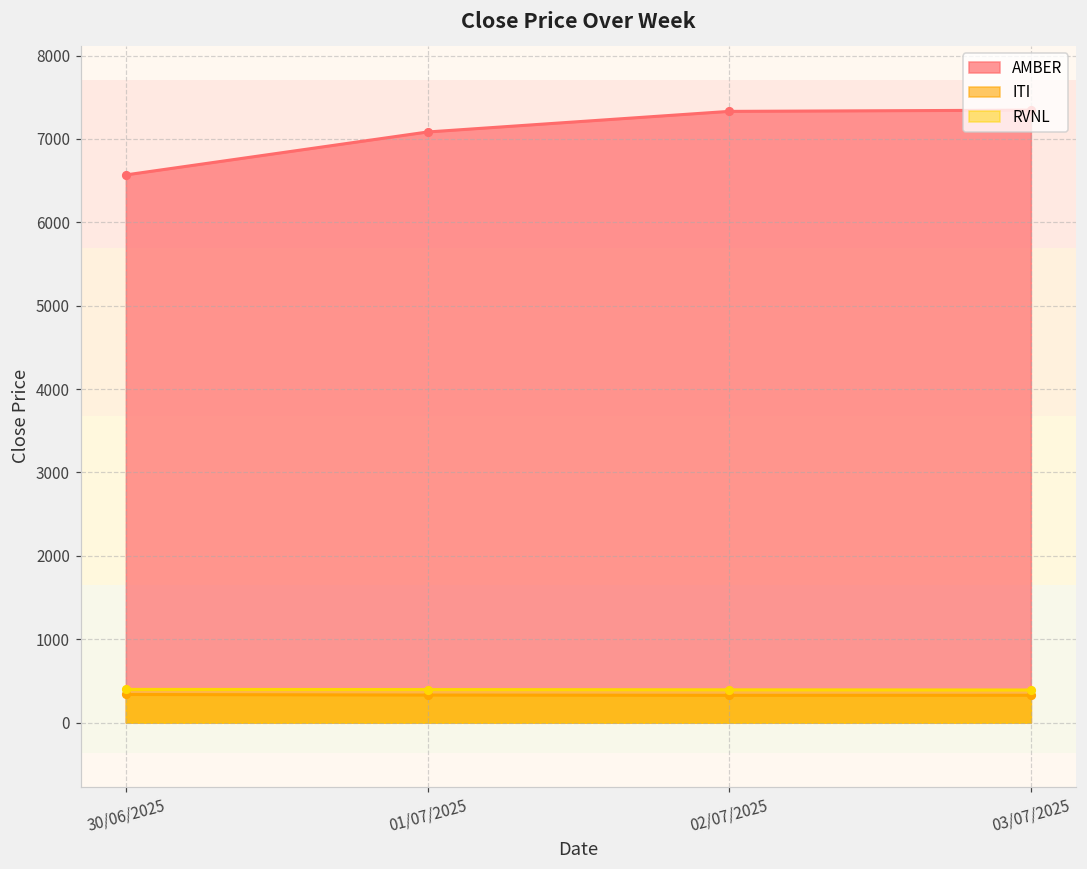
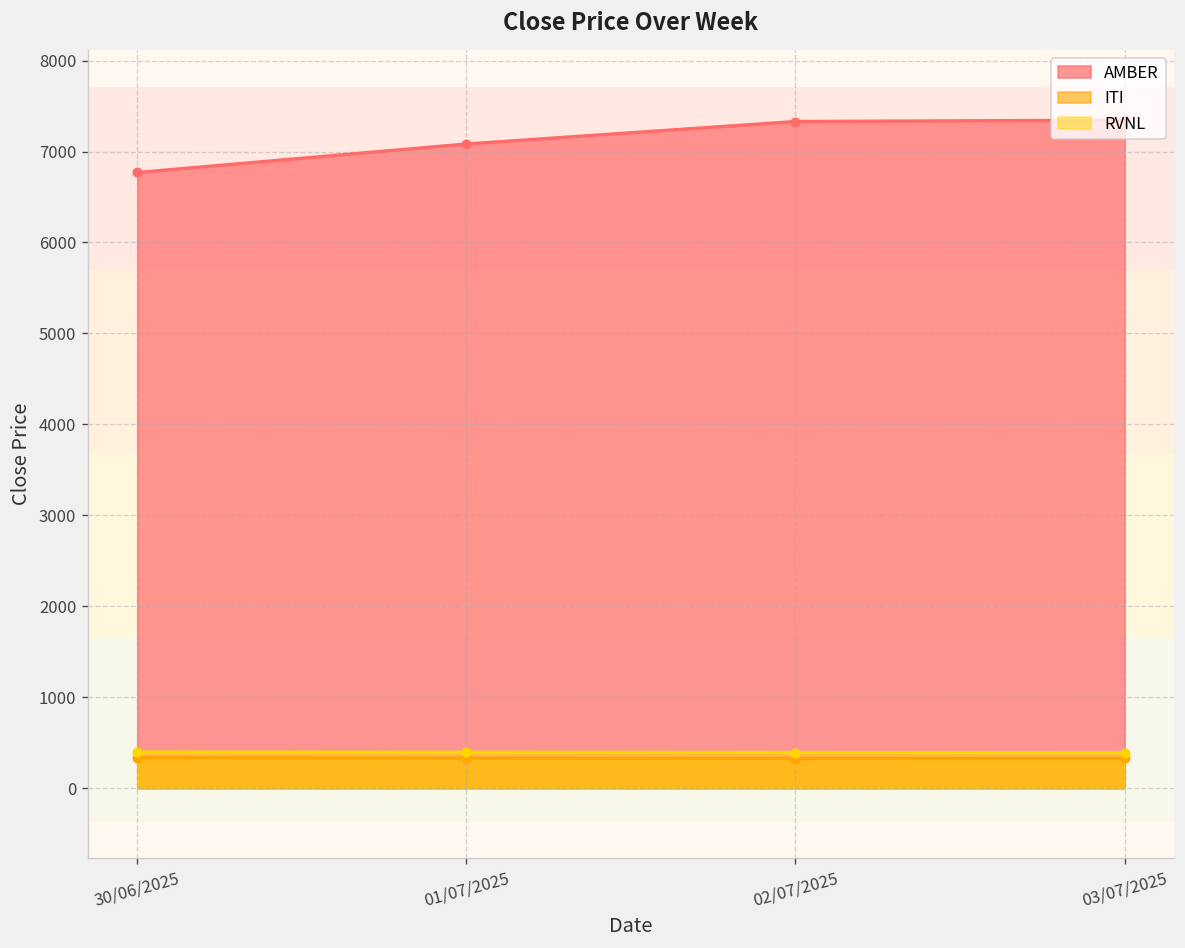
AMBER, 30/06/2025: 6600 -> 6800
